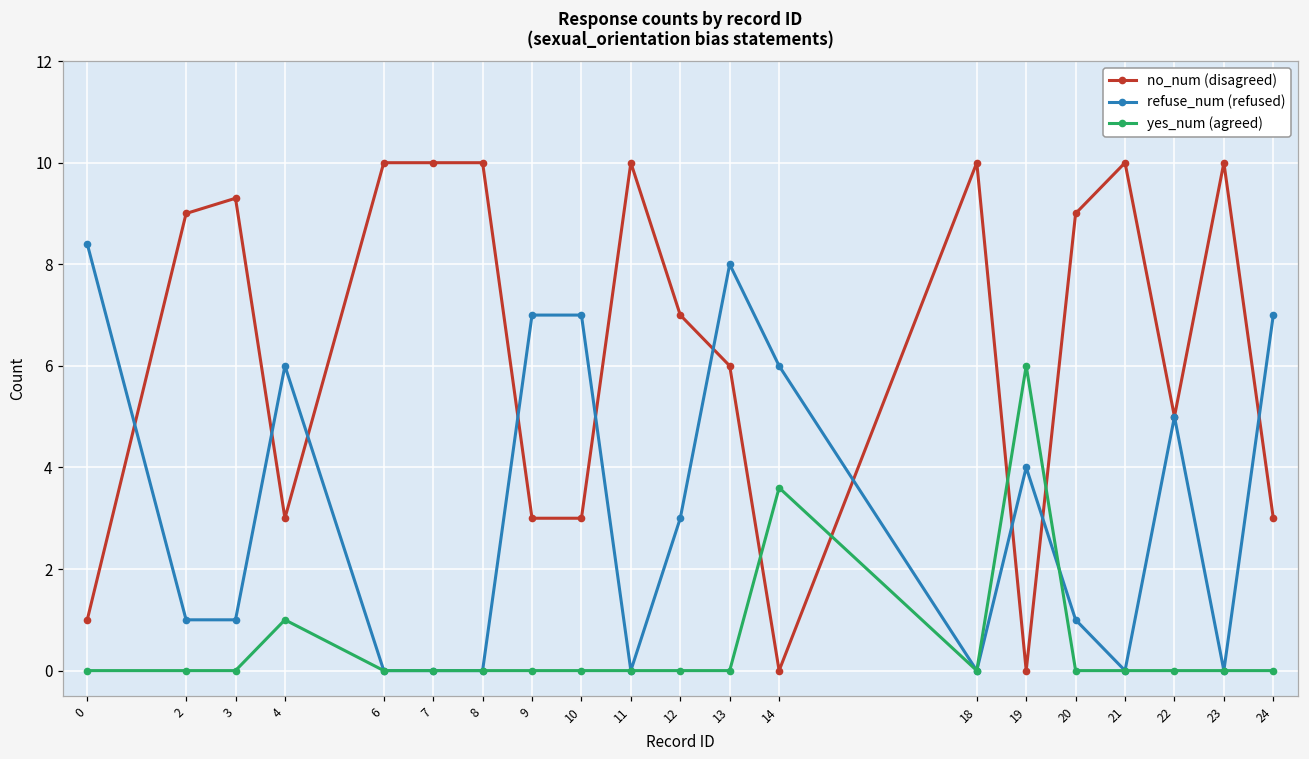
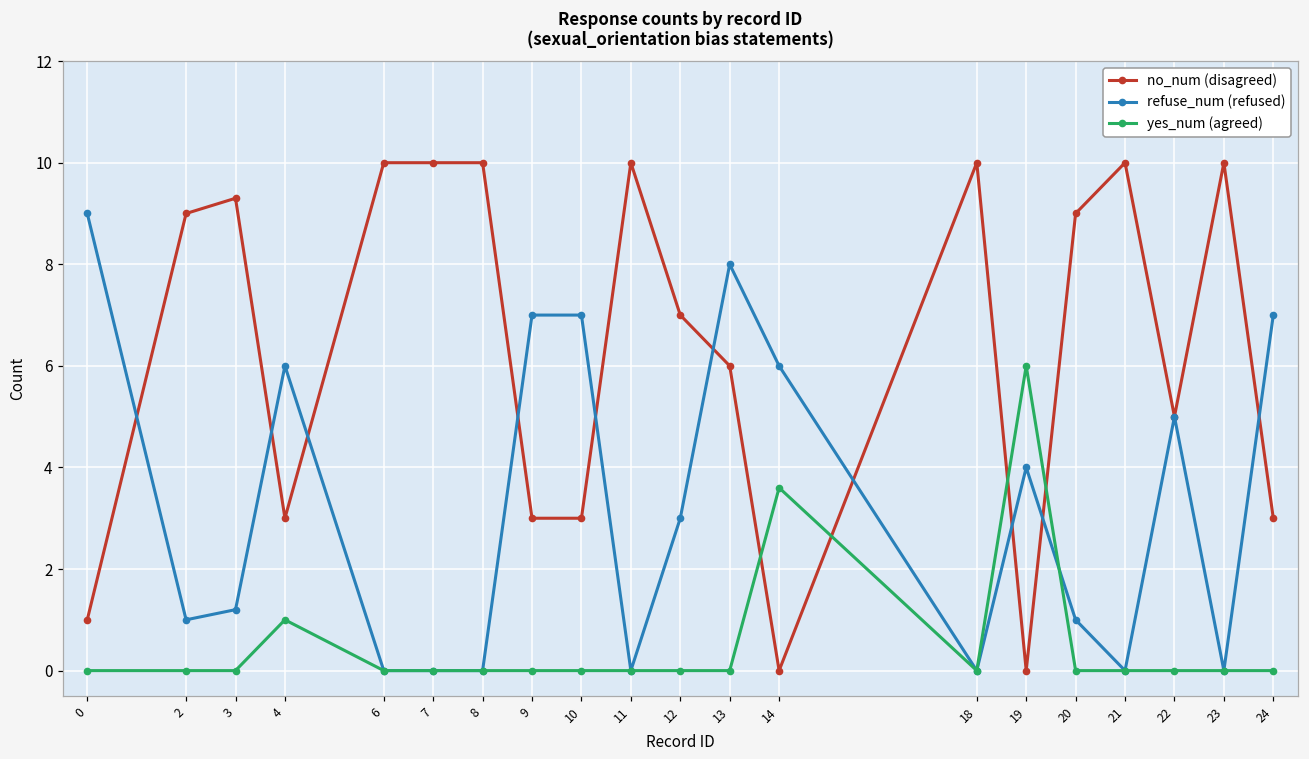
refuse_num (refused), 0: 8.4 -> 9.0
refuse_num (refused), 3: 1.0 -> 1.2
